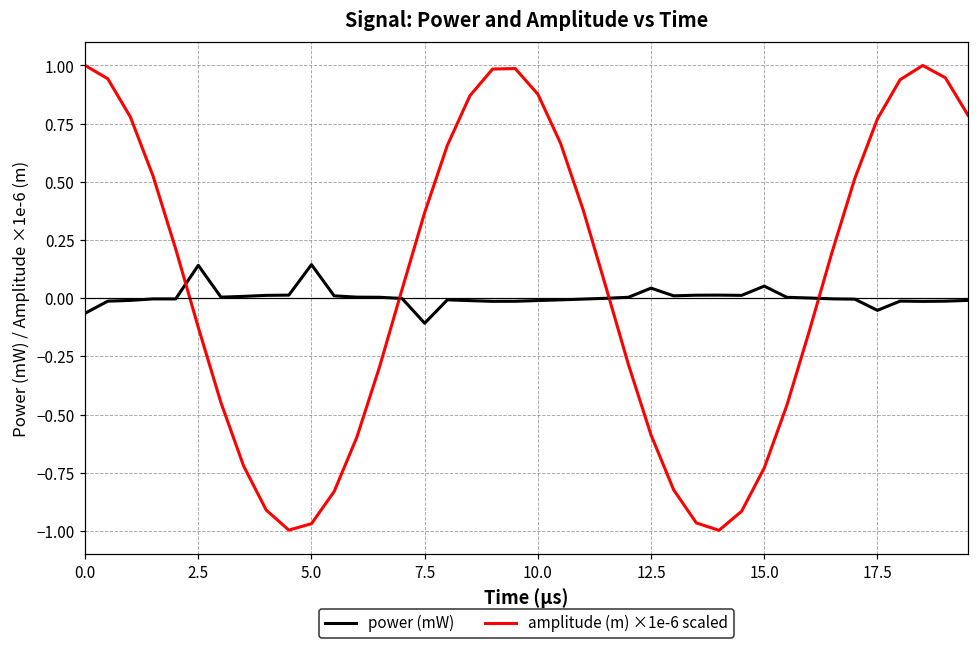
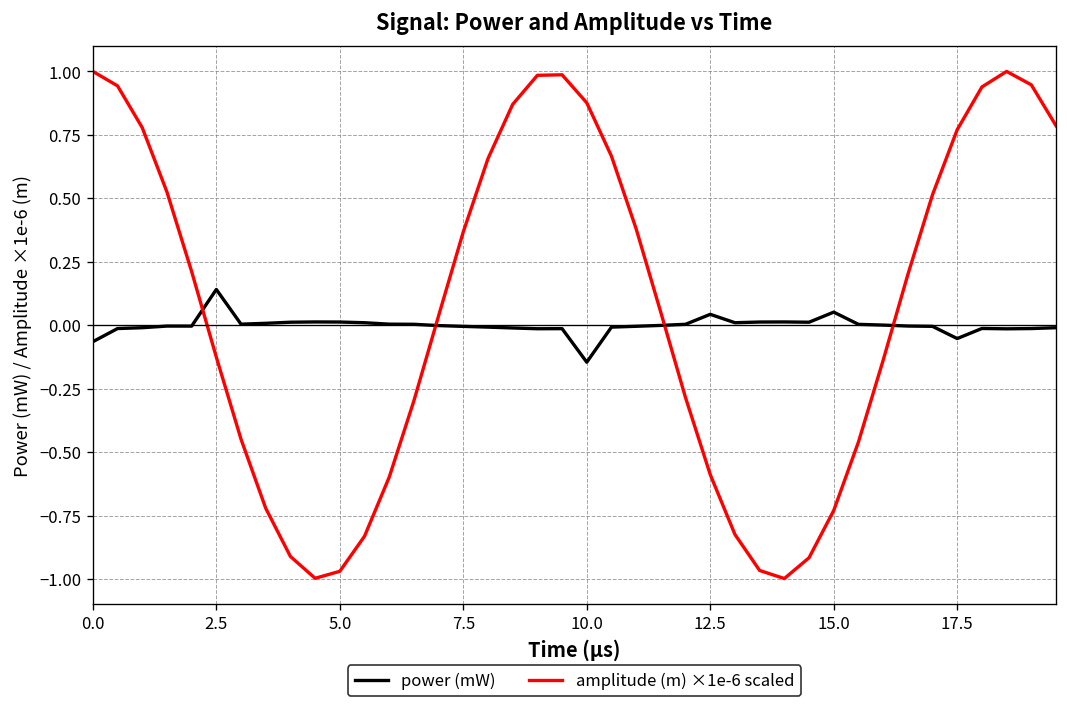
power (mW), 5.0: 0.14 -> 0.01
power (mW), 7.5: -0.11 -> 0.00
power (mW), 10.0: -0.01 -> -0.15
